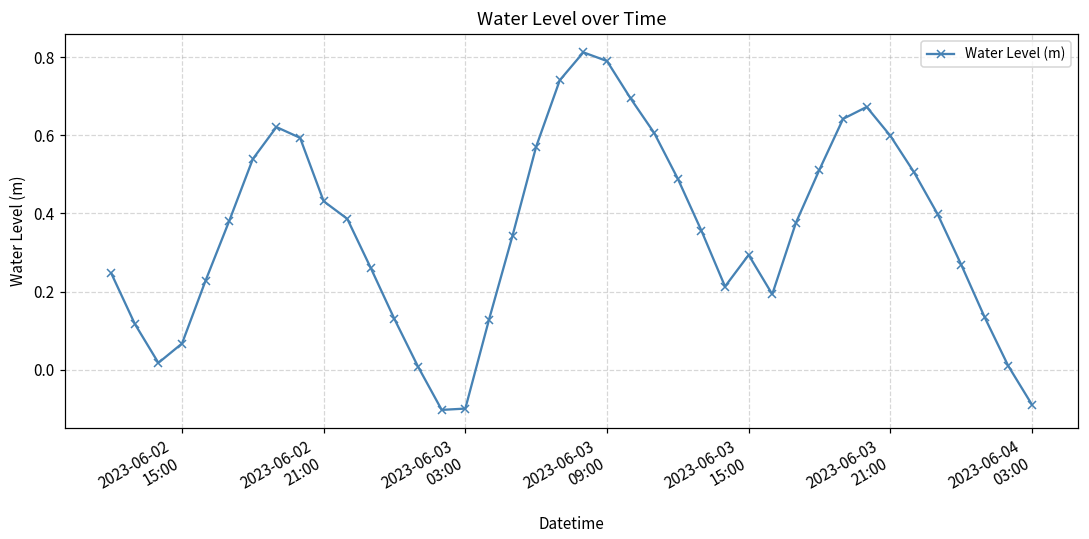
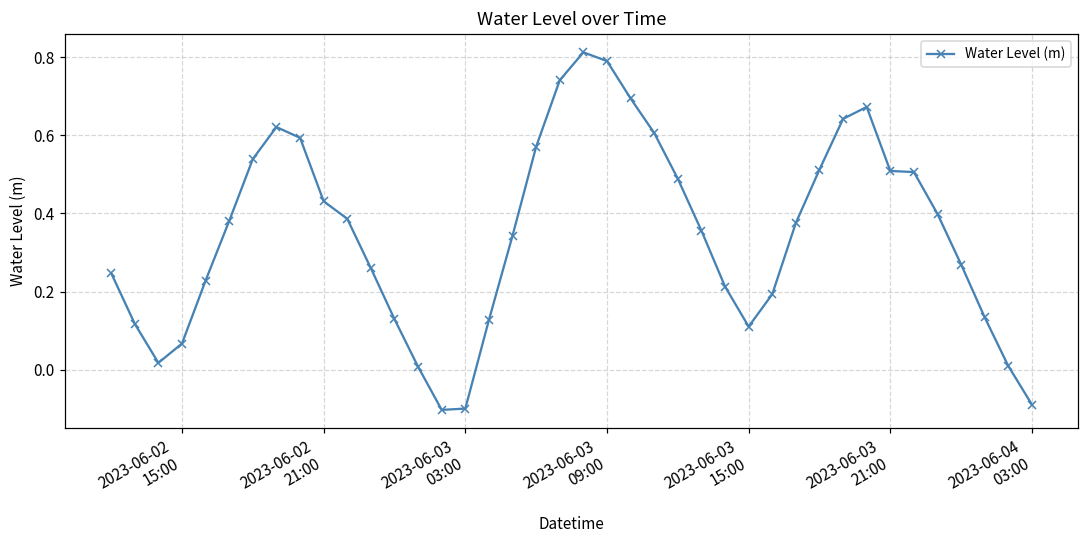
2023-06-03 15:00: 0.29 -> 0.11
2023-06-03 21:00: 0.60 -> 0.51
